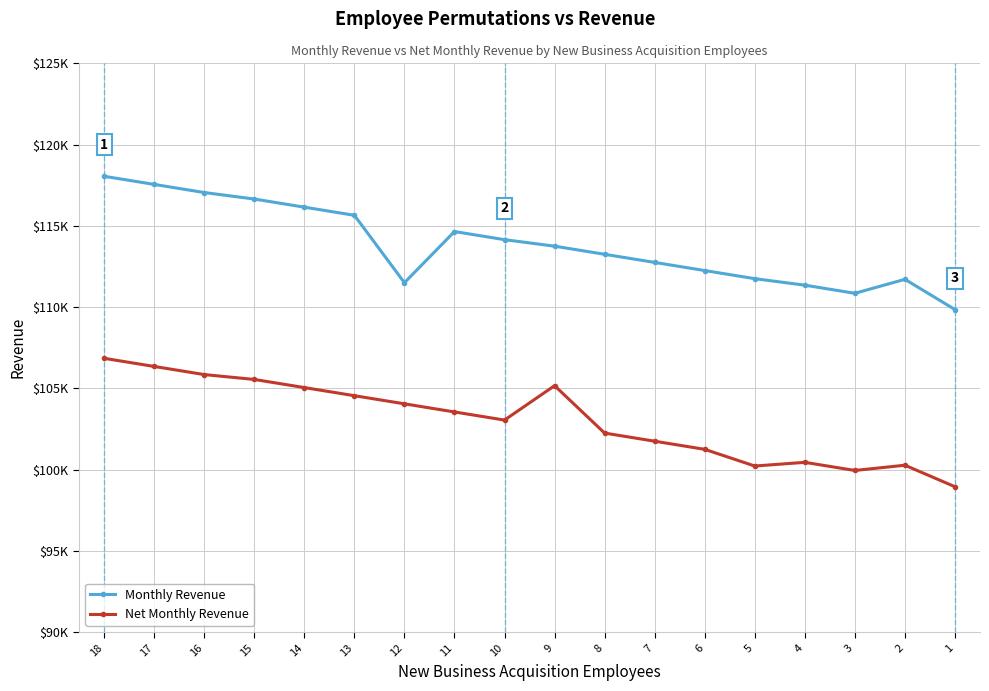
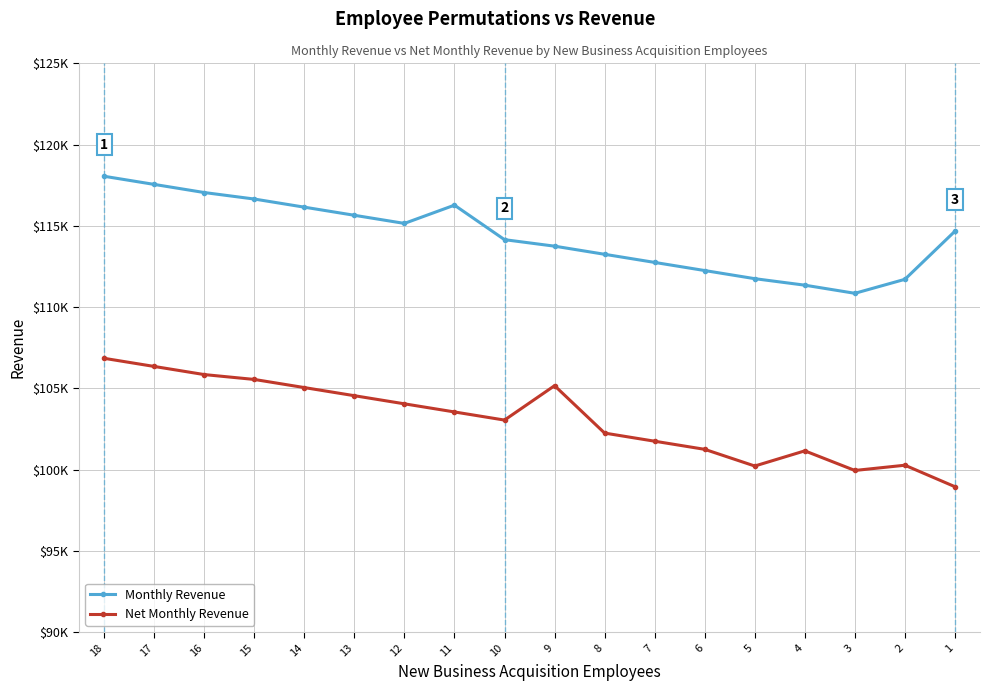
Monthly Revenue, 12: $111500 -> $115200
Monthly Revenue, 11: $114700 -> $116300
Net Monthly Revenue, 4: $100500 -> $101200
Monthly Revenue, 1: $109900 -> $114700
